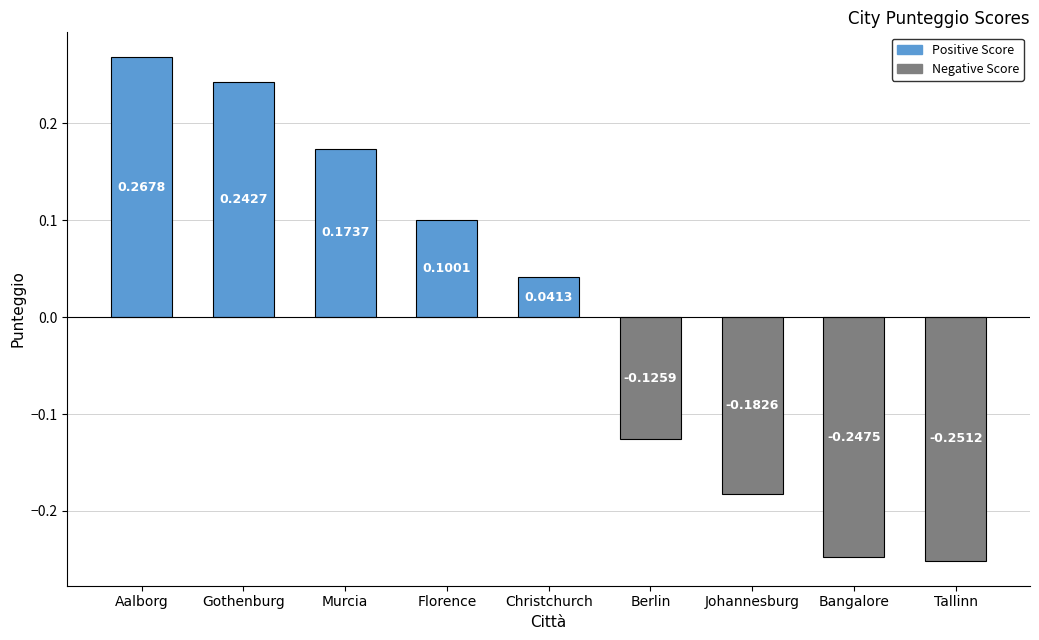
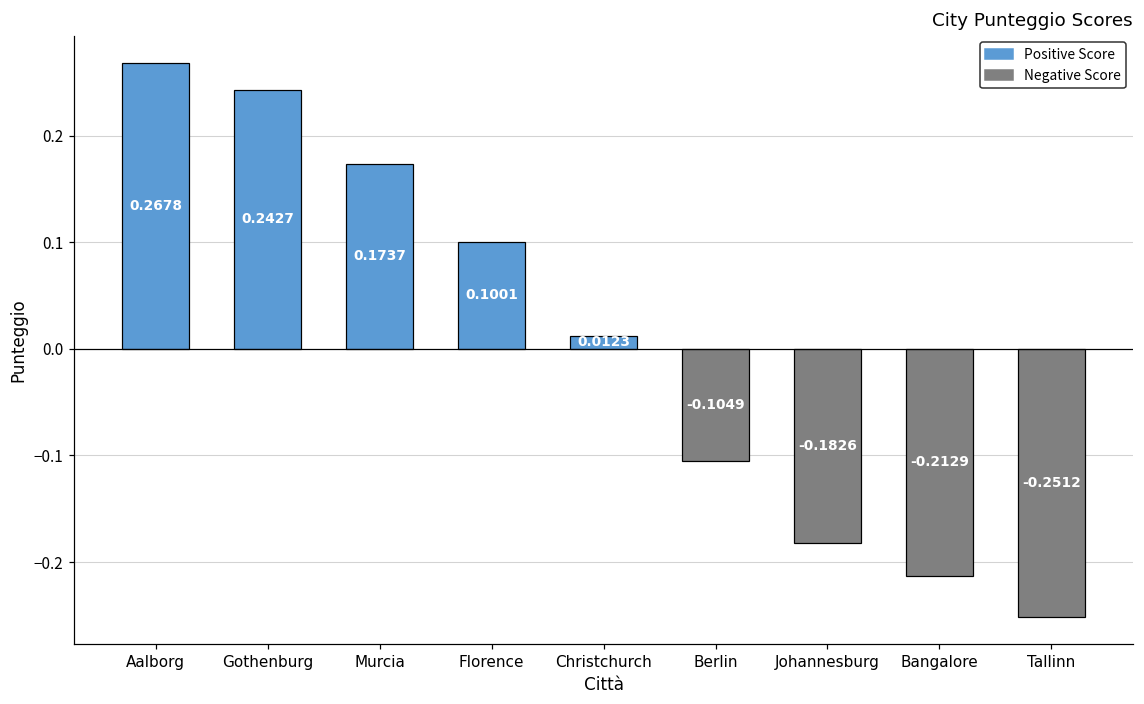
Christchurch: 0.0413 -> 0.0123
Berlin: -0.1259 -> -0.1049
Bangalore: -0.2475 -> -0.2129
